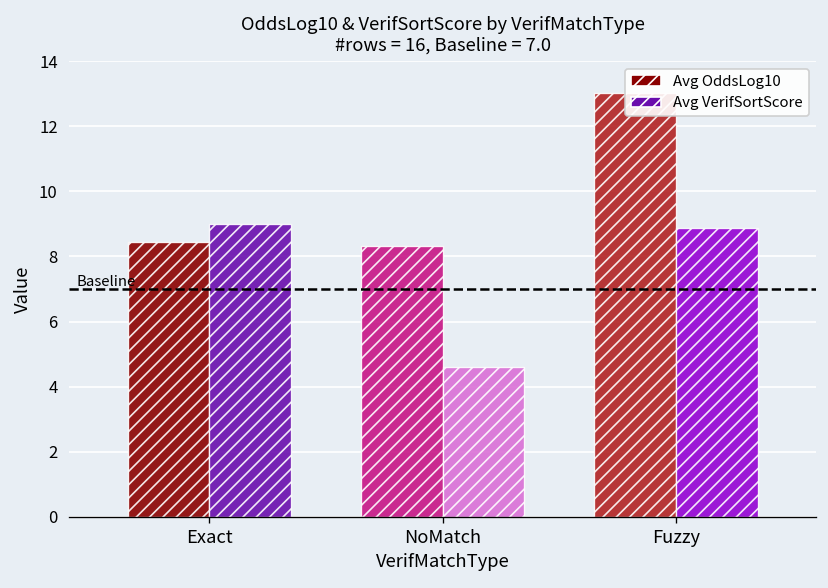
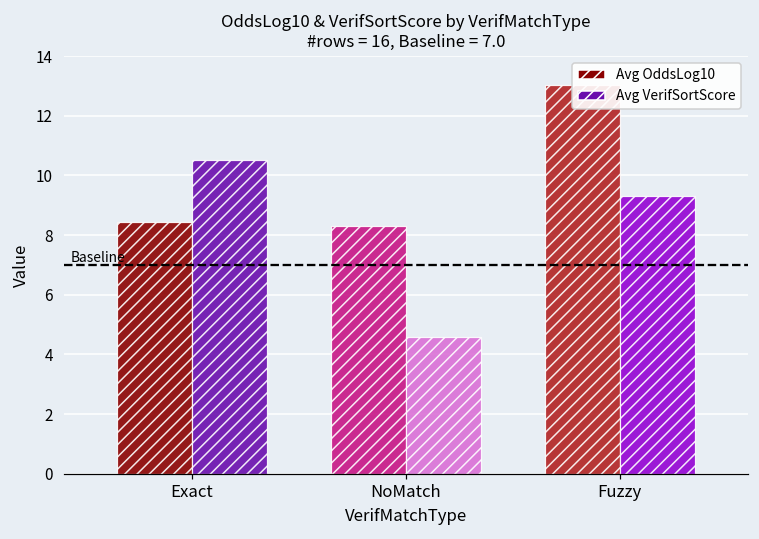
Avg VerifSortScore, Exact: 9.0 -> 10.5
Avg VerifSortScore, Fuzzy: 8.9 -> 9.3
